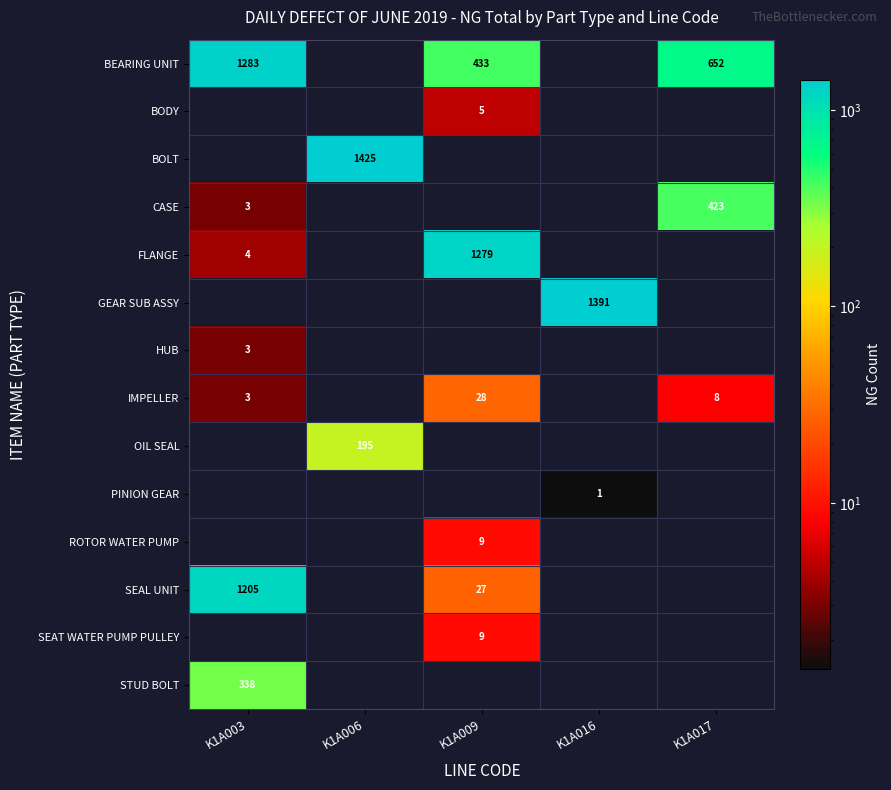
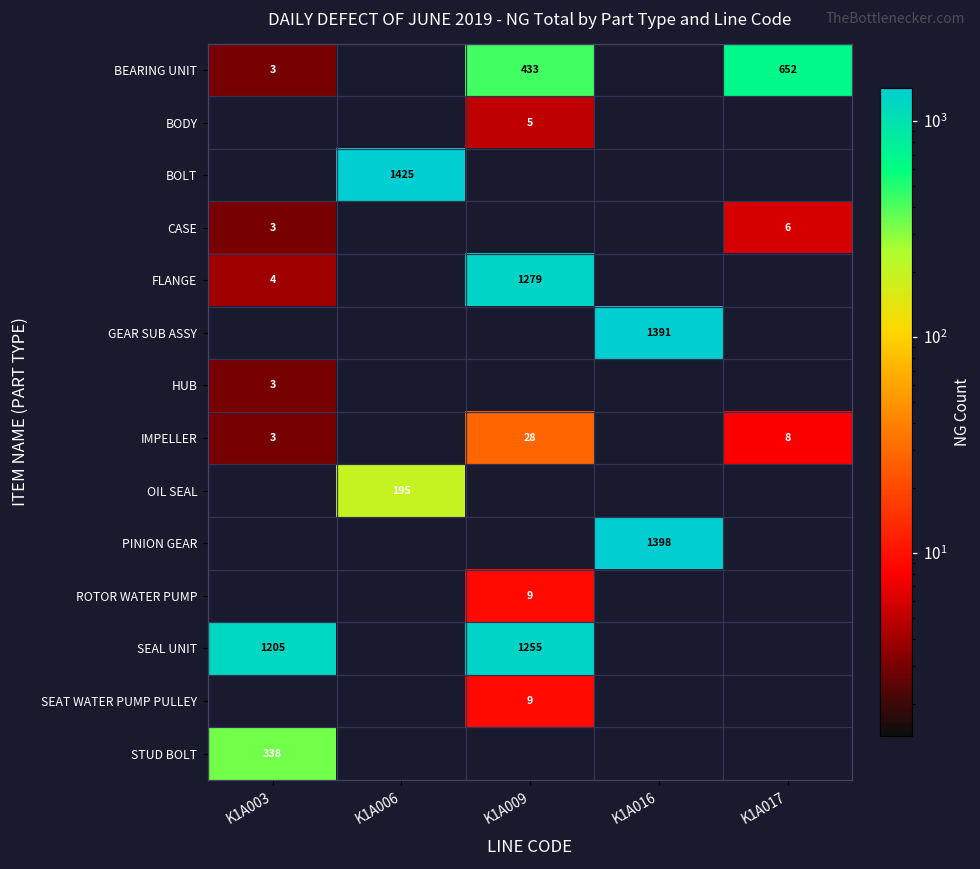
BEARING UNIT, K1A003: 1283 -> 3
CASE, K1A017: 423 -> 6
PINION GEAR, K1A016: 1 -> 1398
SEAL UNIT, K1A009: 27 -> 1255
